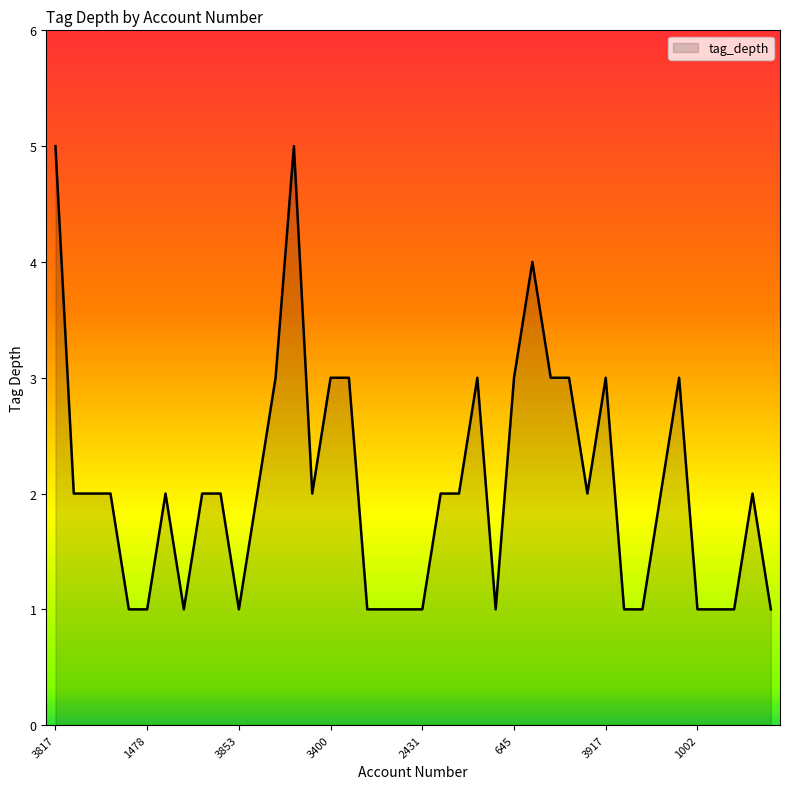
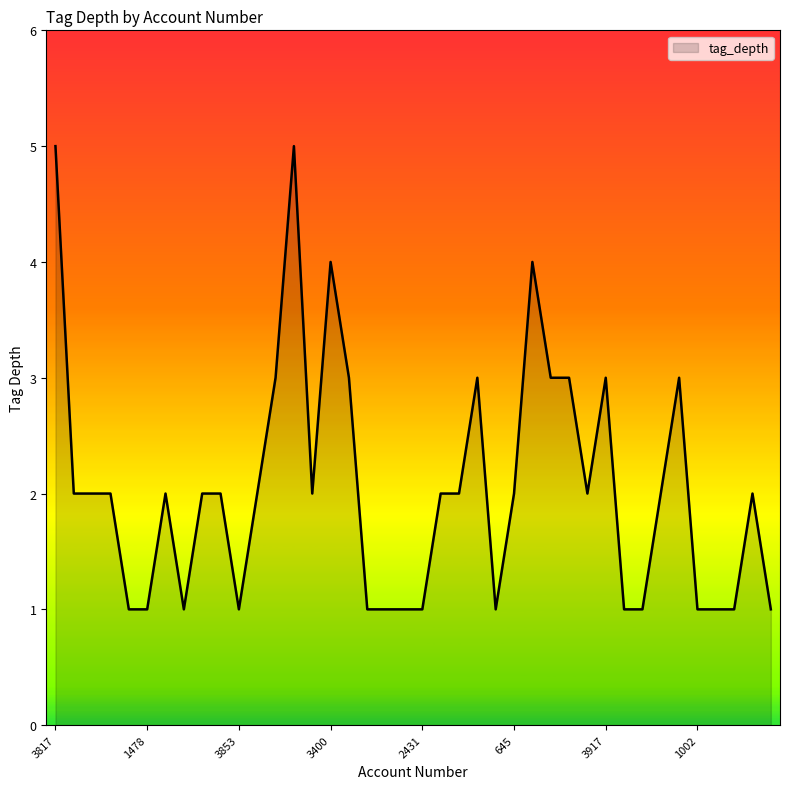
3400: 3 -> 4
645: 3 -> 2
